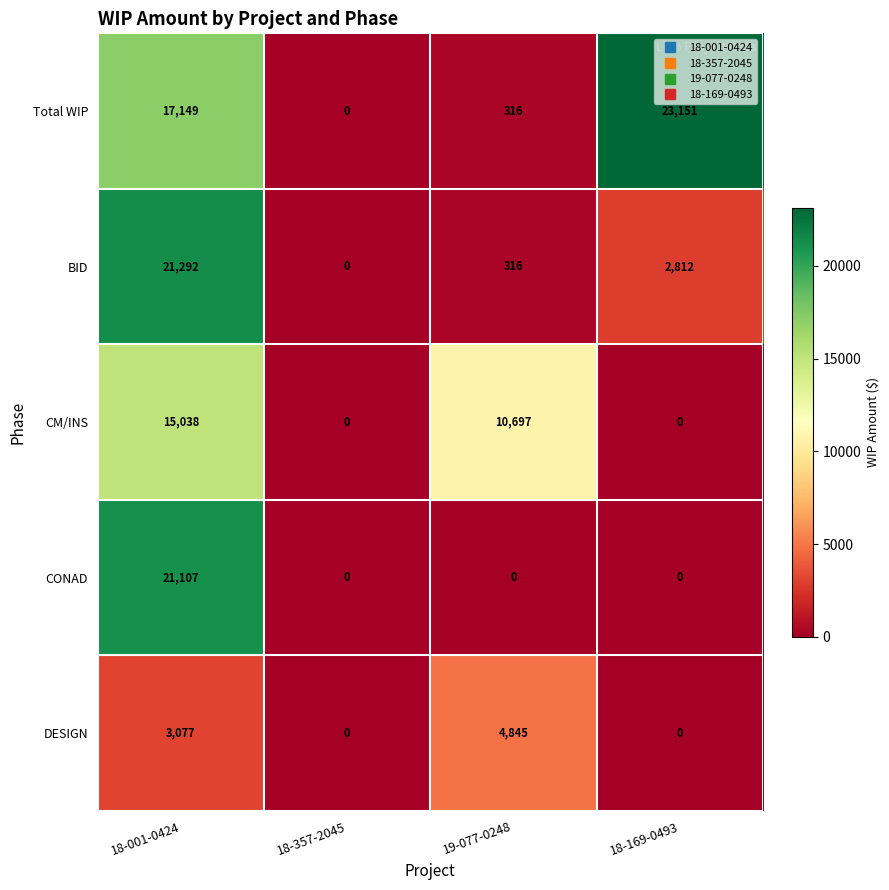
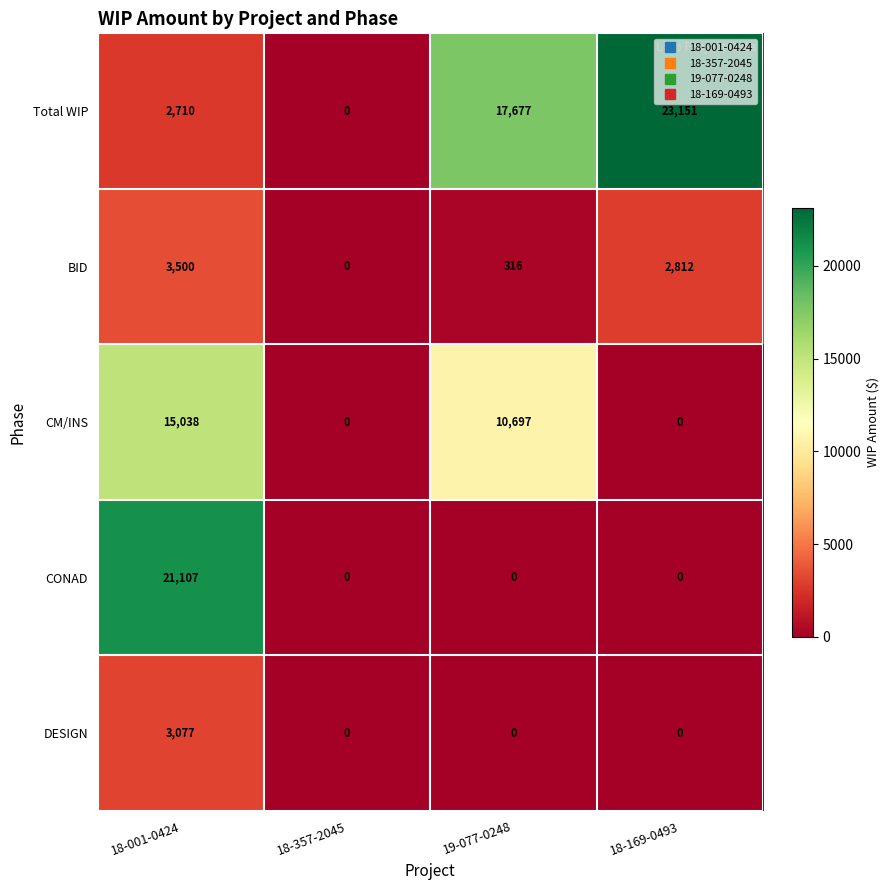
Total WIP, 18-001-0424: 17,149 -> 2,710
Total WIP, 19-077-0248: 316 -> 17,677
BID, 18-001-0424: 21,292 -> 3,500
DESIGN, 19-077-0248: 4,845 -> 0
